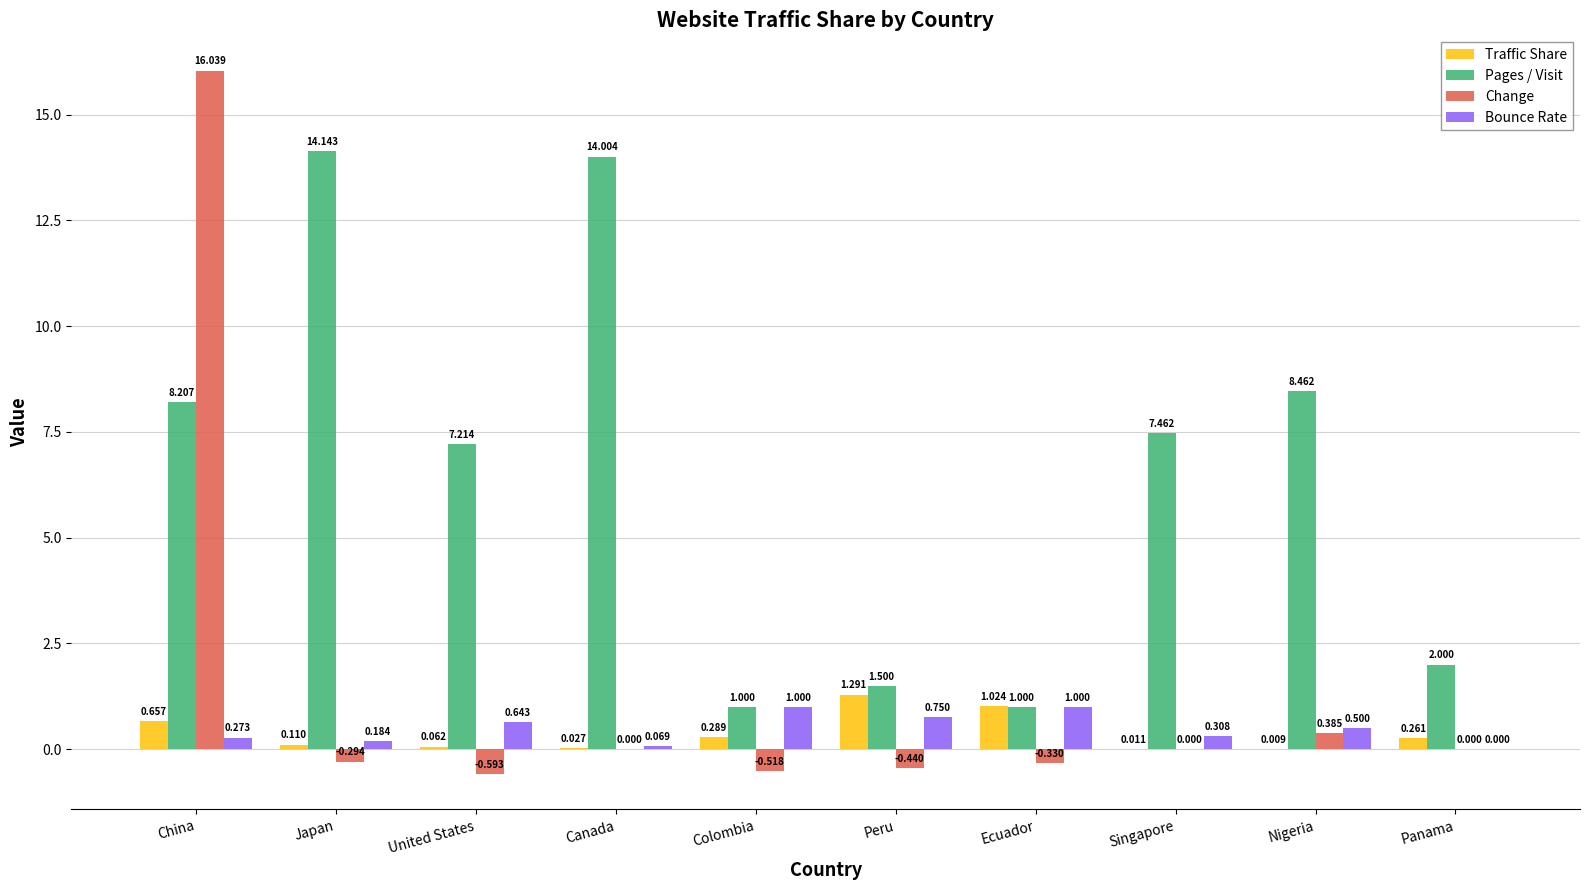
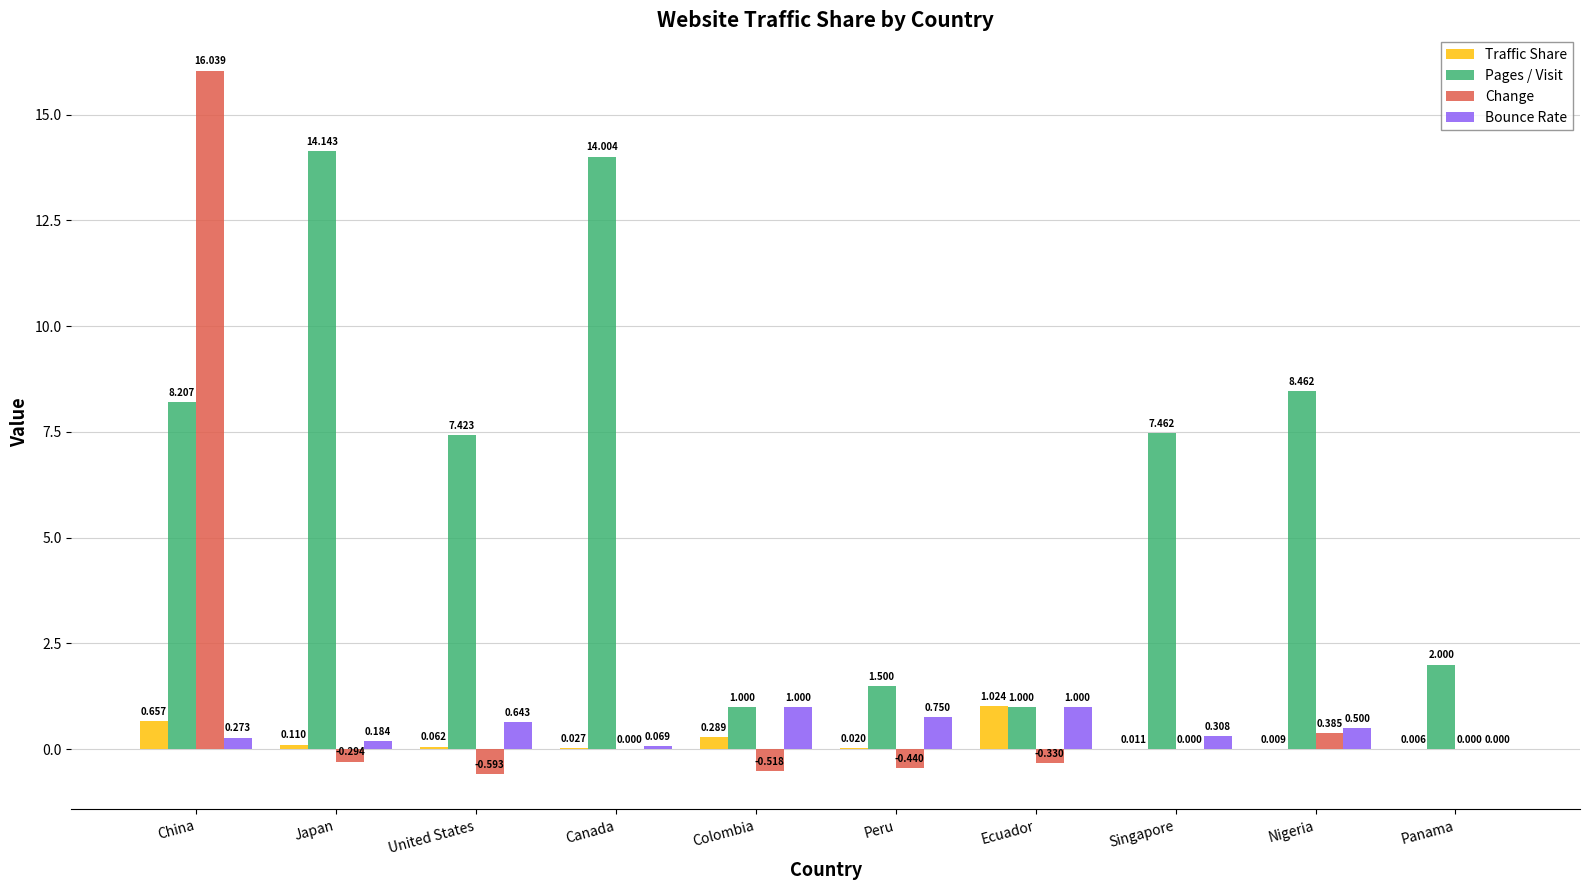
Pages / Visit, United States: 7.214 -> 7.423
Traffic Share, Peru: 1.291 -> 0.020
Traffic Share, Panama: 0.261 -> 0.006
